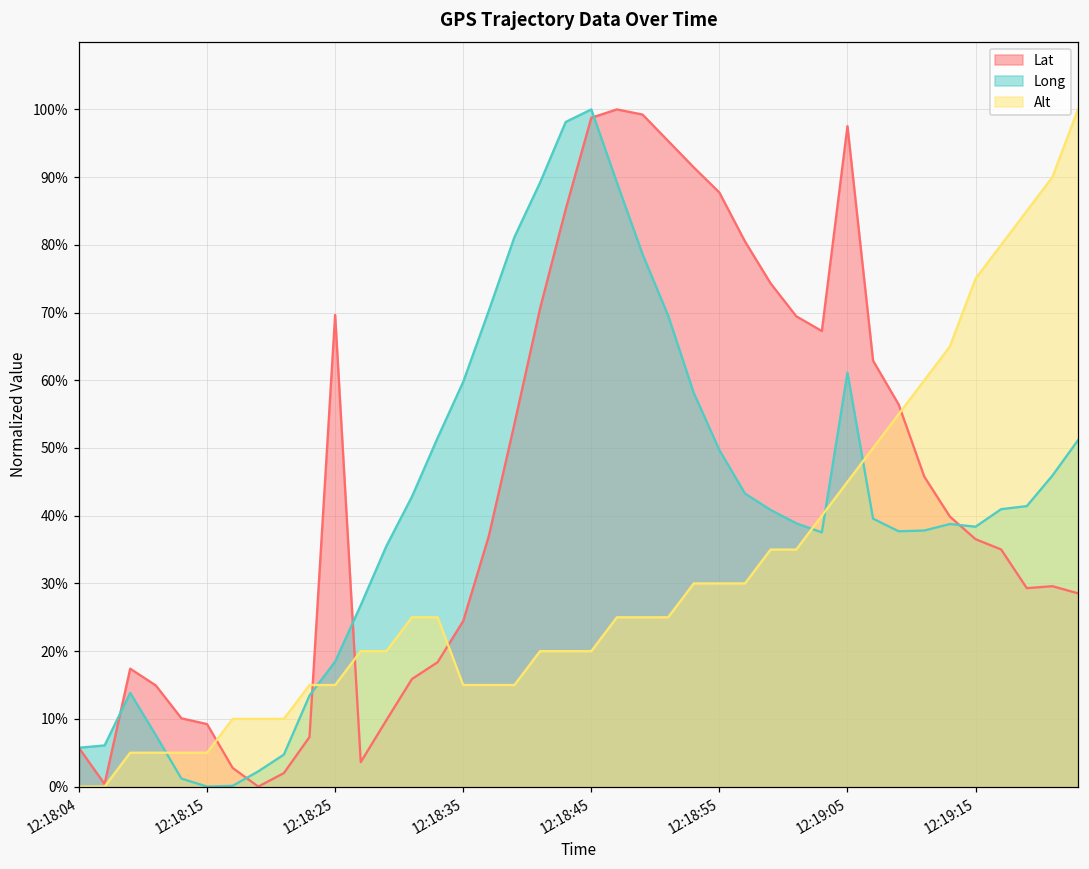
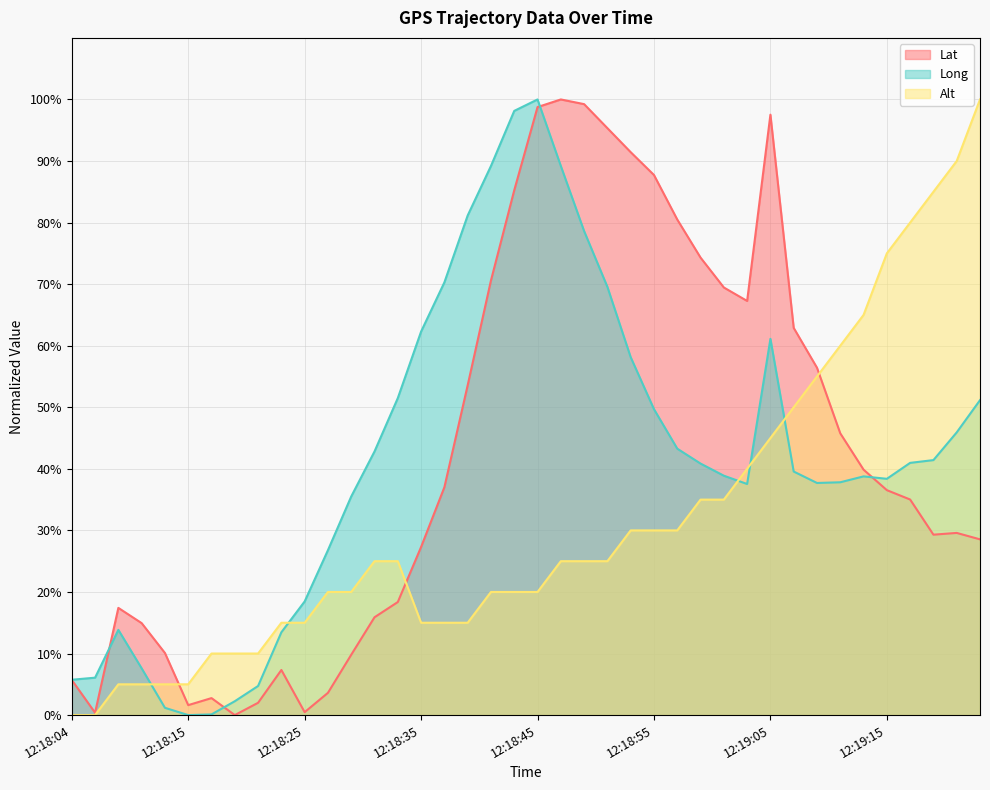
Lat, 12:18:15: 9% -> 2%
Lat, 12:18:25: 70% -> 0%
Lat, 12:18:35: 24% -> 27%
Long, 12:18:35: 60% -> 62%
